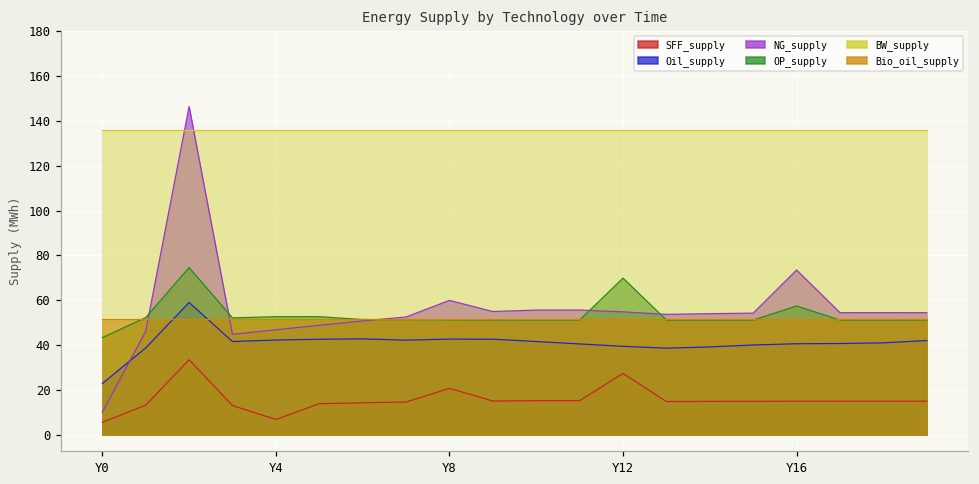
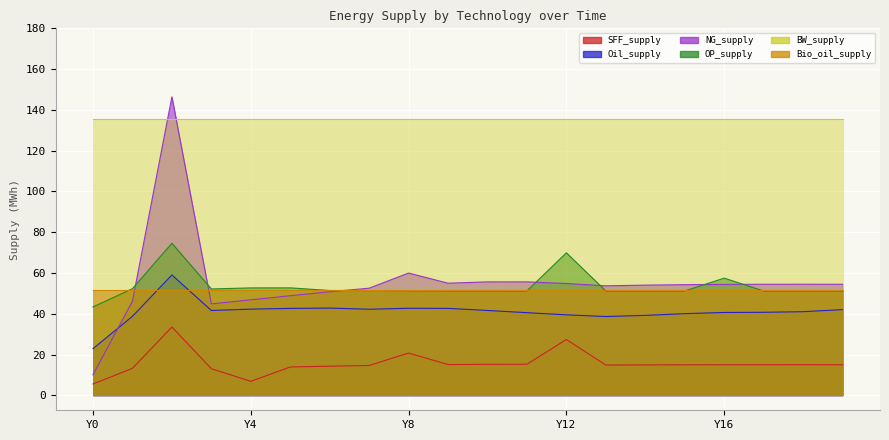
NG_supply, Y16: 74 -> 54
